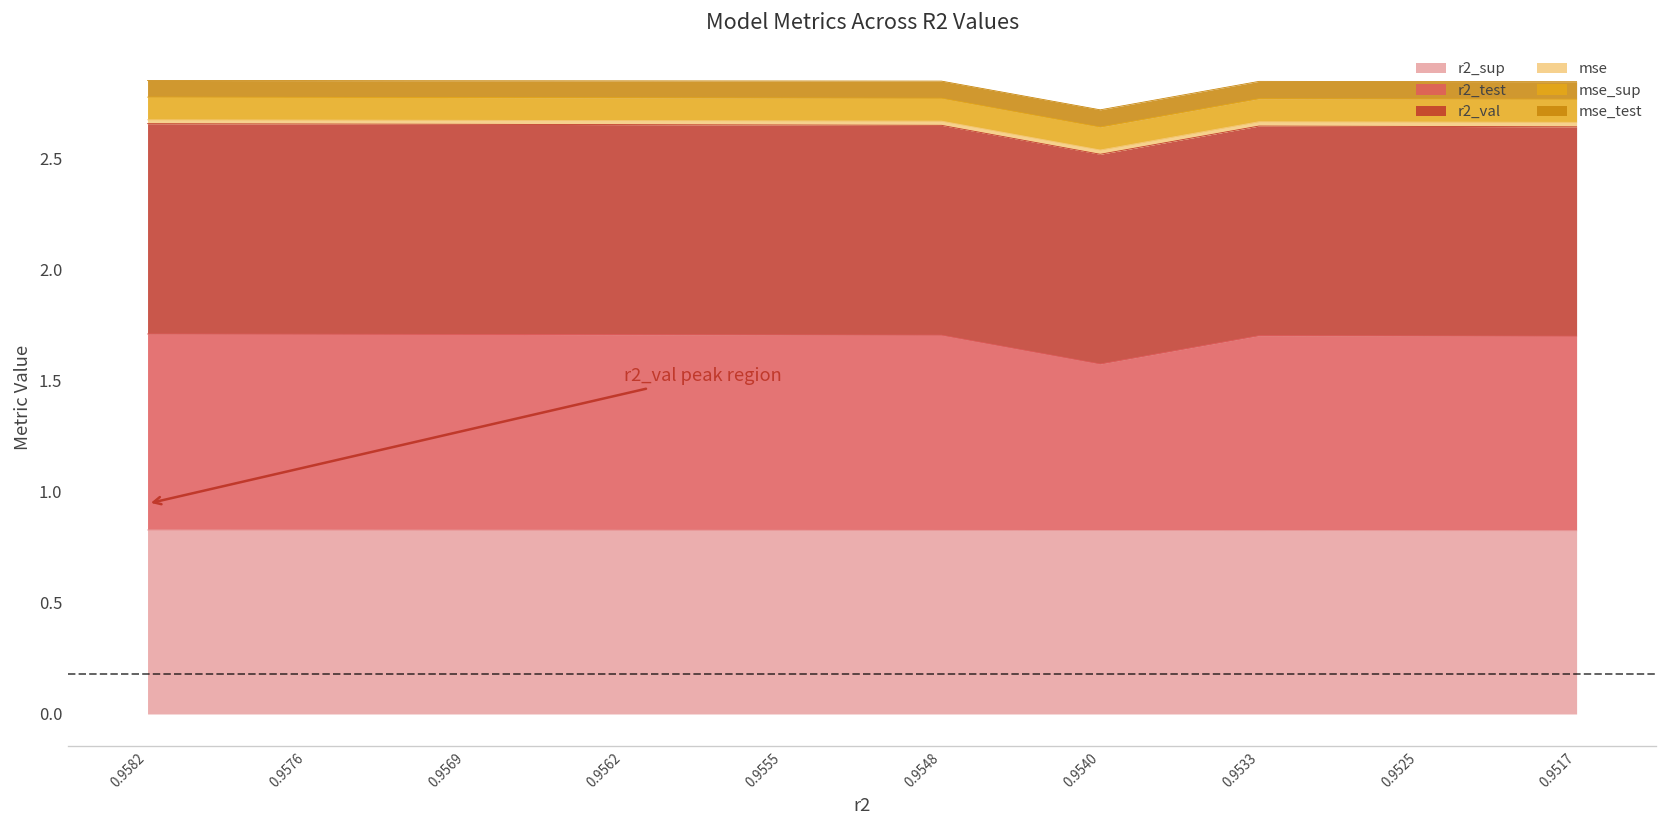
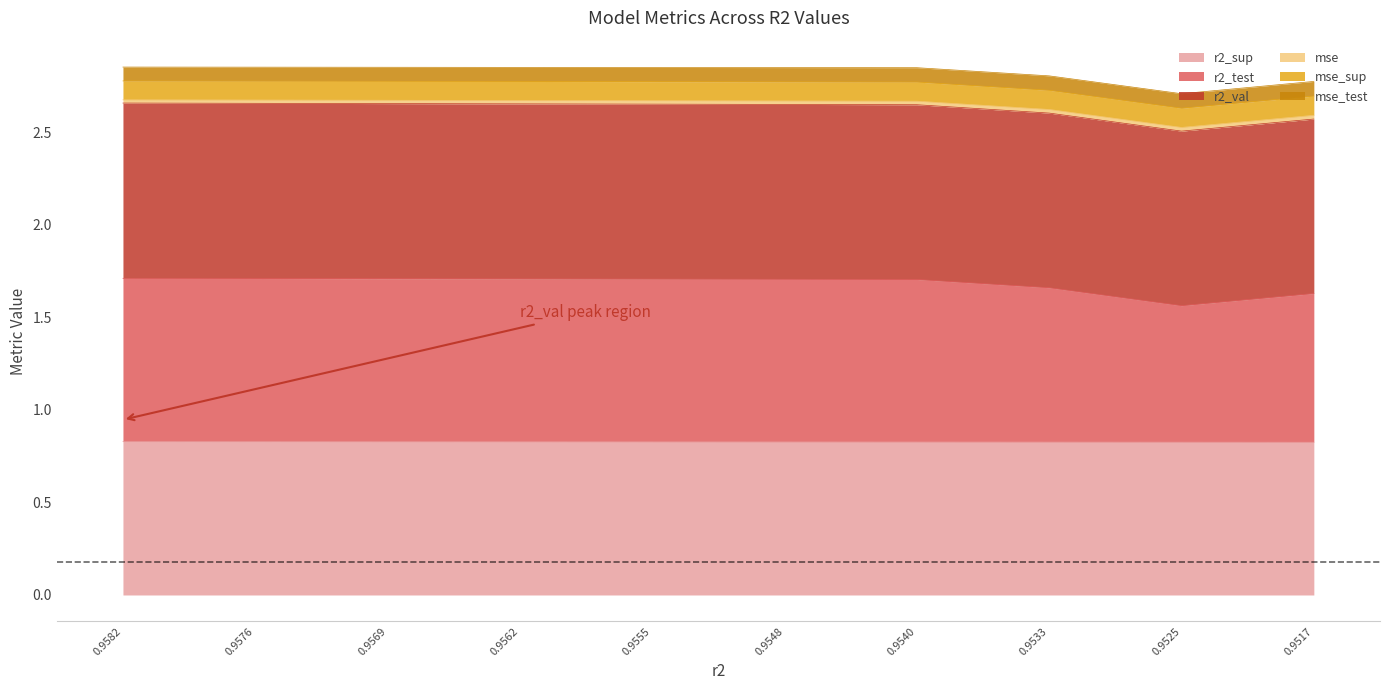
r2_test, 0.9540: 0.75 -> 0.88
r2_test, 0.9533: 0.88 -> 0.83
r2_test, 0.9525: 0.88 -> 0.74
r2_test, 0.9517: 0.88 -> 0.80
